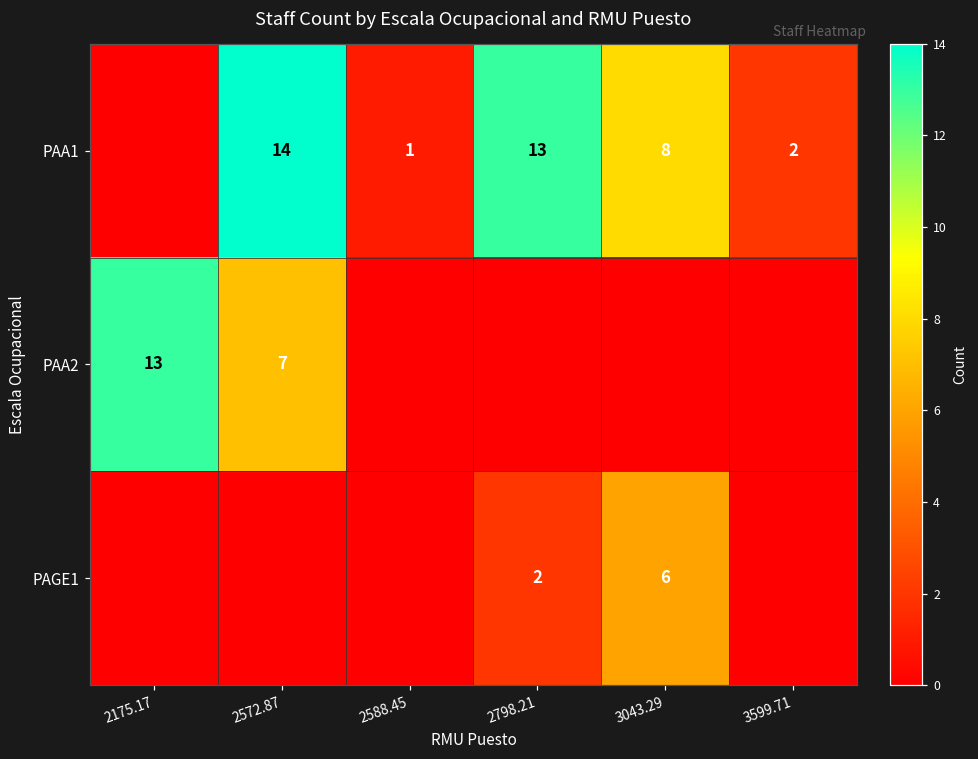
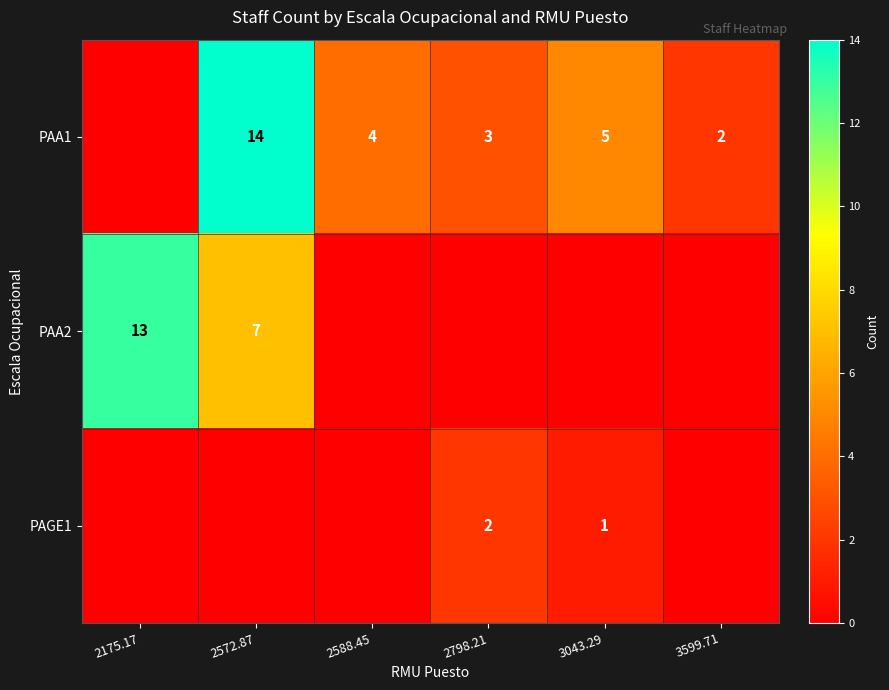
PAA1, 2588.45: 1 -> 4
PAA1, 2798.21: 13 -> 3
PAA1, 3043.29: 8 -> 5
PAGE1, 3043.29: 6 -> 1
